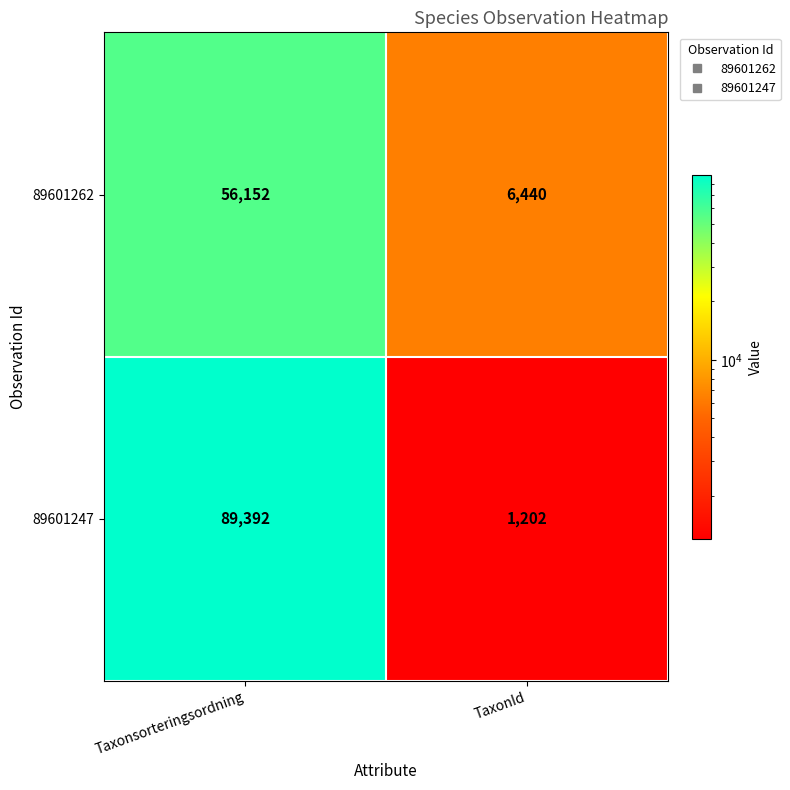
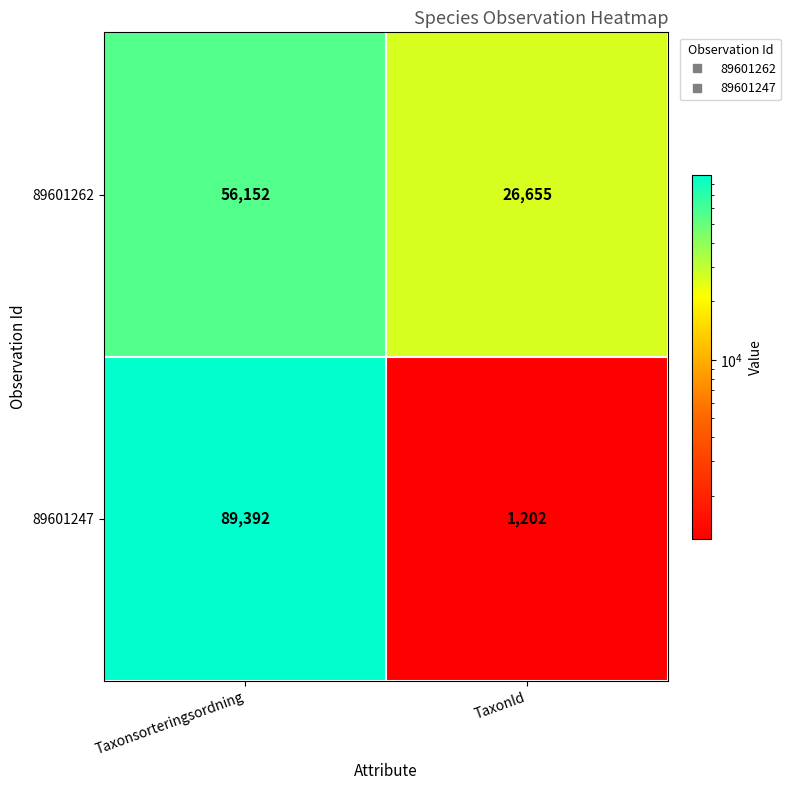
89601262, TaxonId: 6,440 -> 26,655
